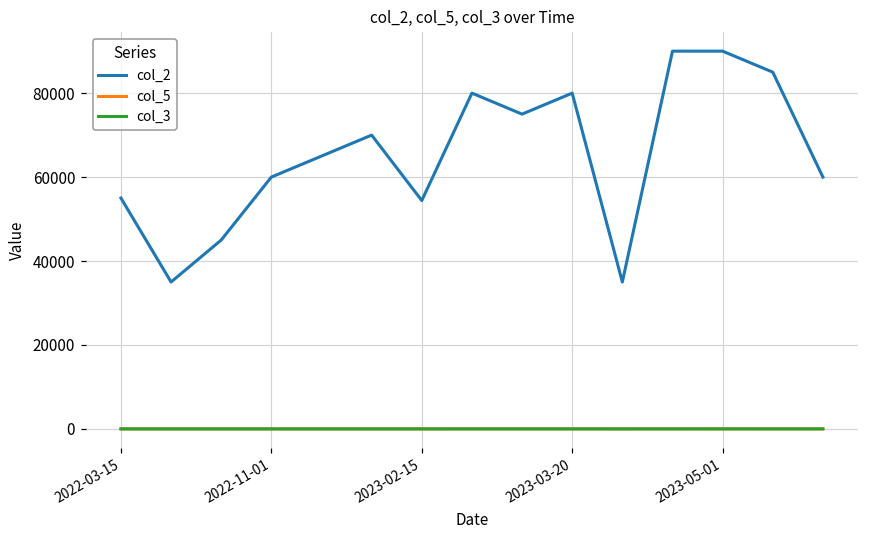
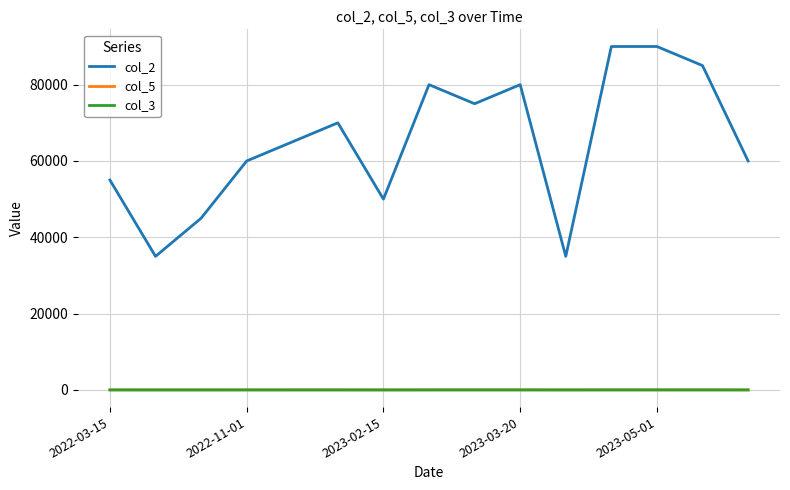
col_2, 2023-02-15: 54000 -> 50000
